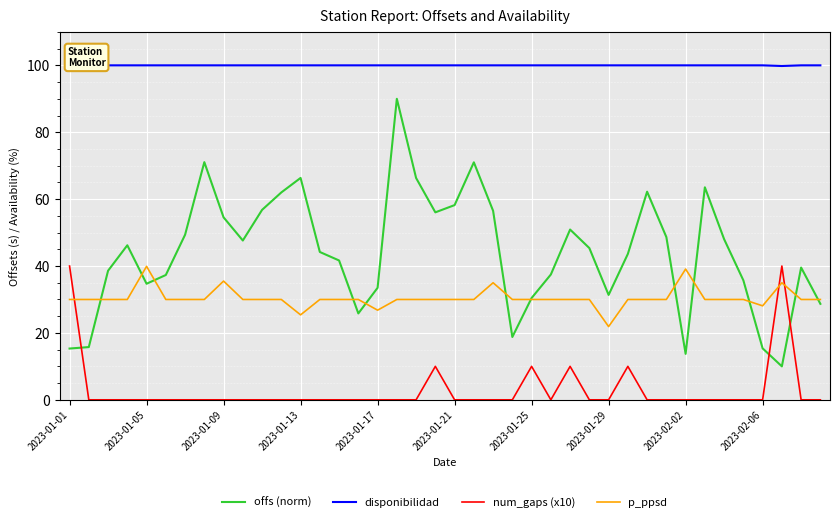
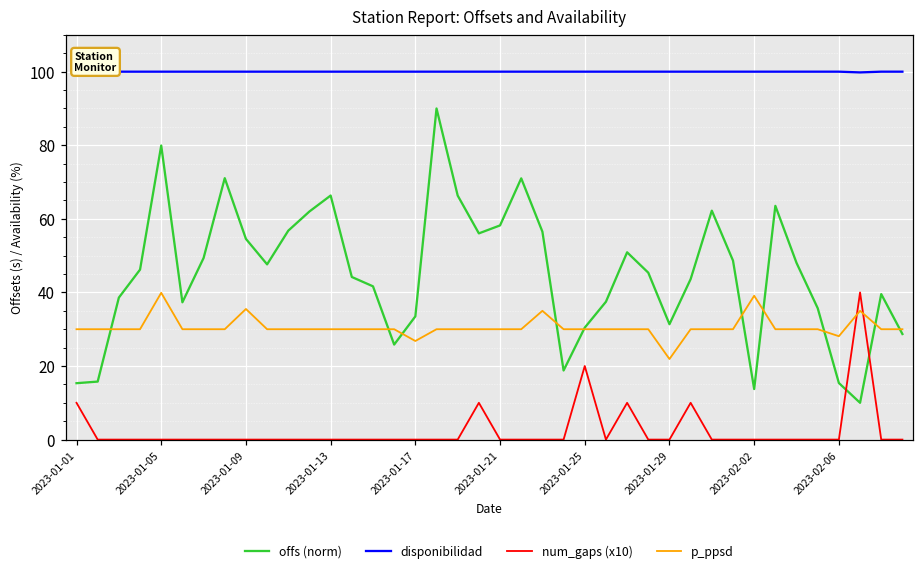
num_gaps (x10), 2023-01-01: 40 -> 10
offs (norm), 2023-01-05: 35 -> 80
p_ppsd, 2023-01-13: 25 -> 30
num_gaps (x10), 2023-01-25: 10 -> 20
